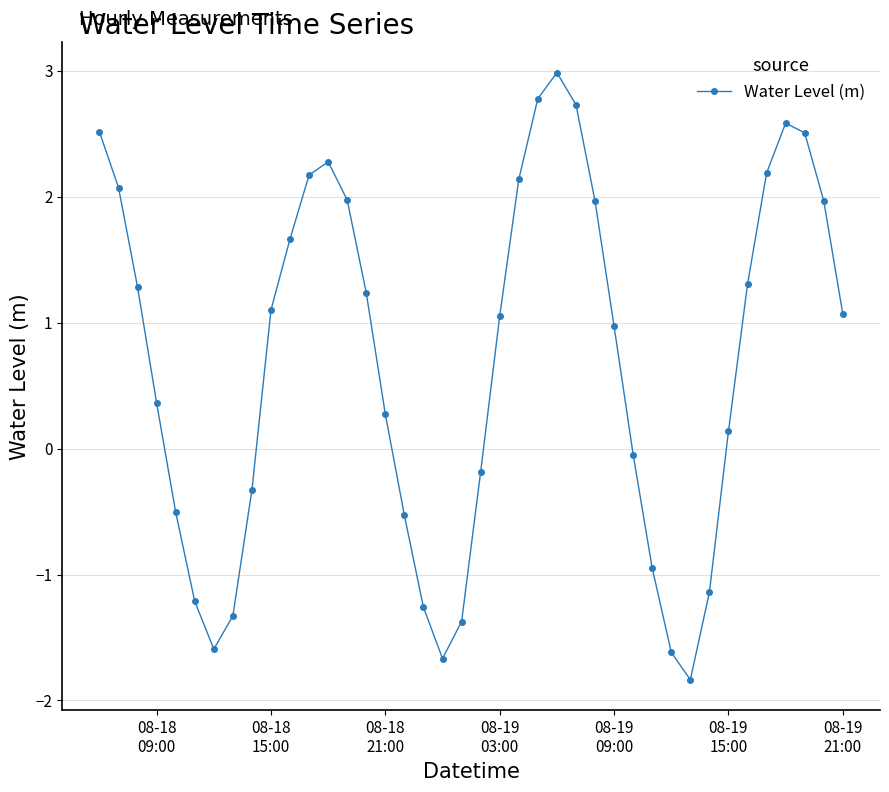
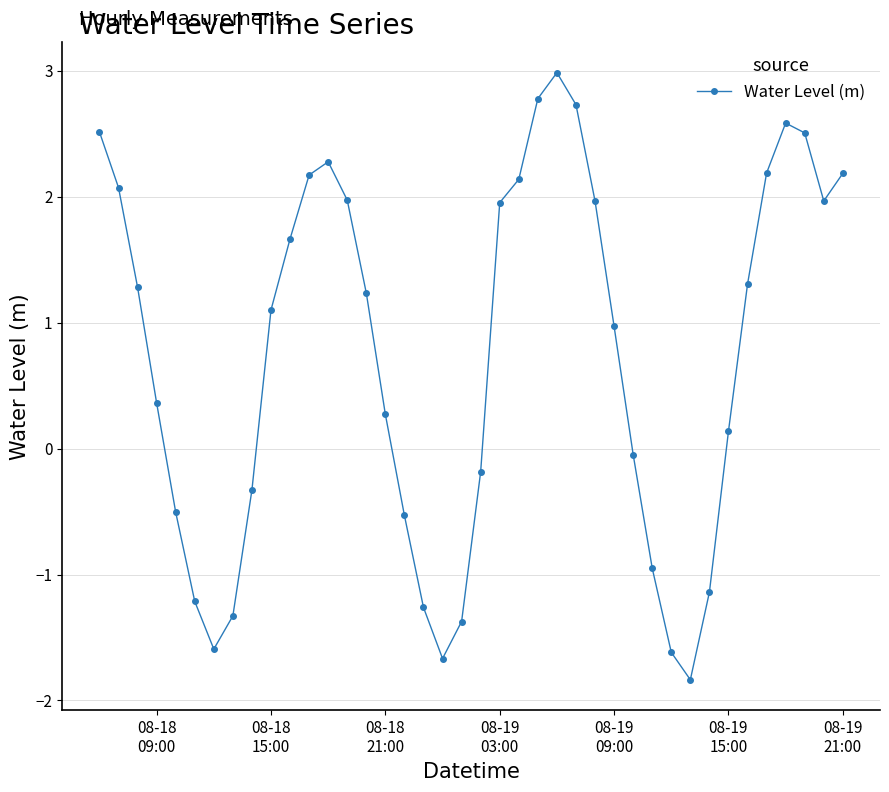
08-19 03:00: 1.05 -> 1.95
08-19 21:00: 1.07 -> 2.18
